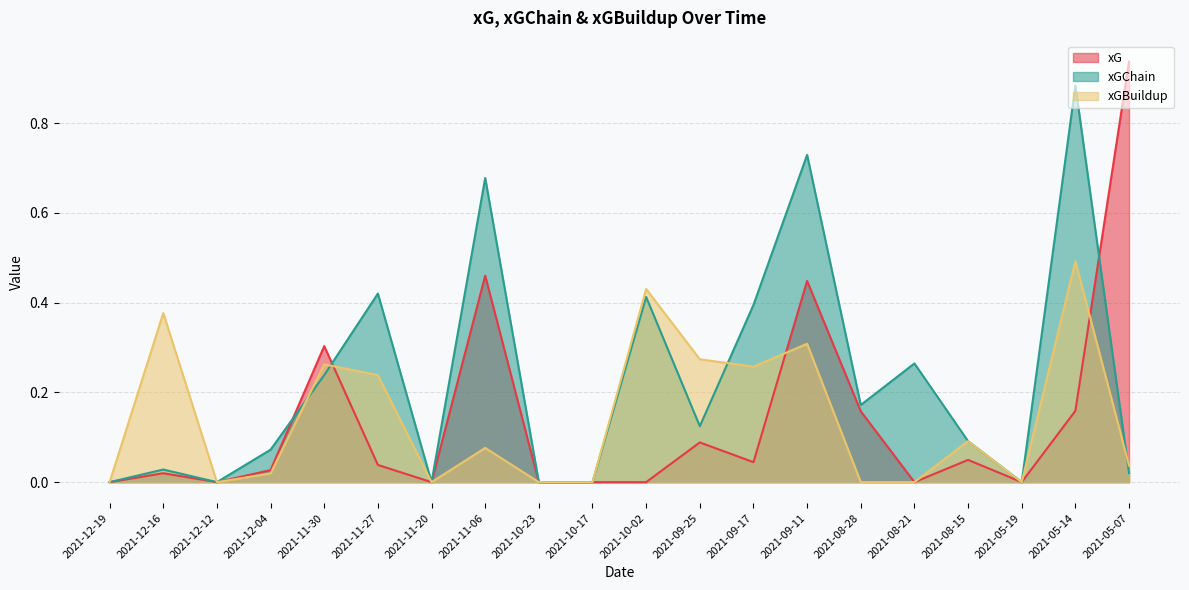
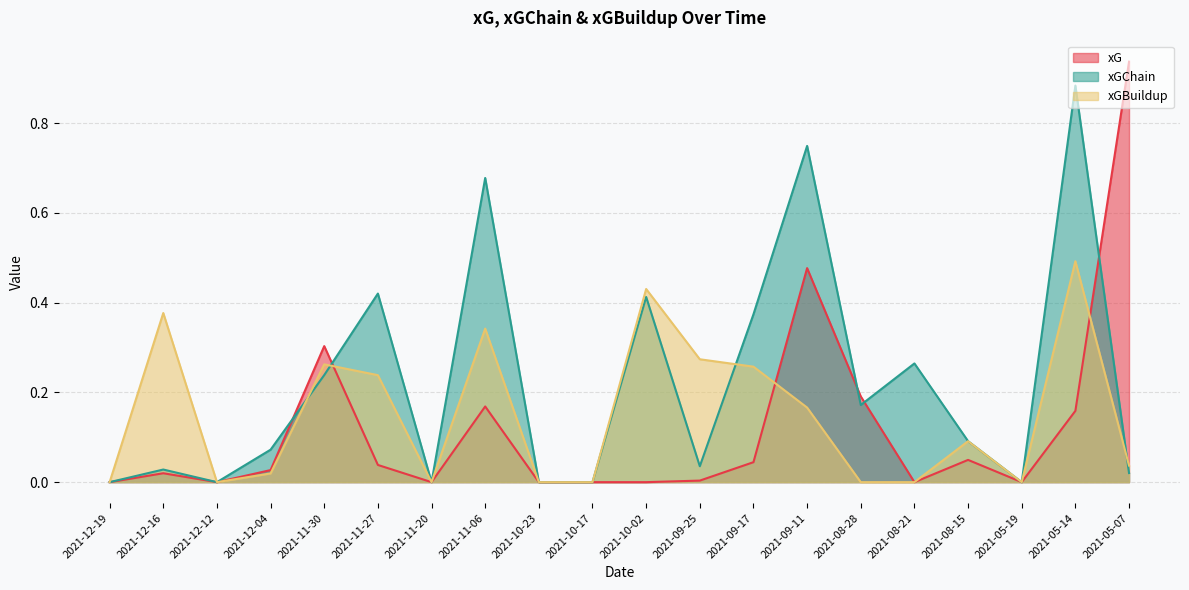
xG, 2021-11-06: 0.46 -> 0.17
xGBuildup, 2021-11-06: 0.08 -> 0.34
xG, 2021-09-25: 0.09 -> 0.00
xGChain, 2021-09-25: 0.12 -> 0.04
xGChain, 2021-09-17: 0.40 -> 0.37
xG, 2021-09-11: 0.45 -> 0.48
xGChain, 2021-09-11: 0.73 -> 0.75
xGBuildup, 2021-09-11: 0.31 -> 0.17
xG, 2021-08-28: 0.16 -> 0.19
